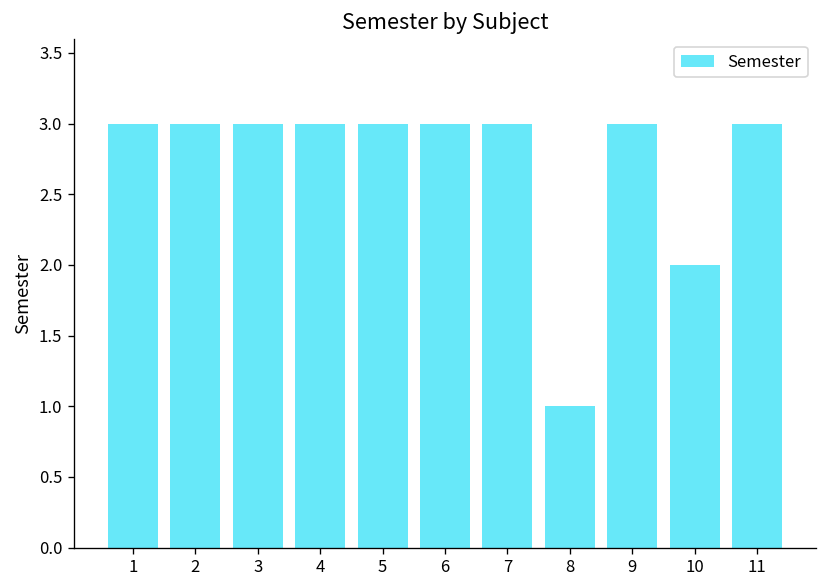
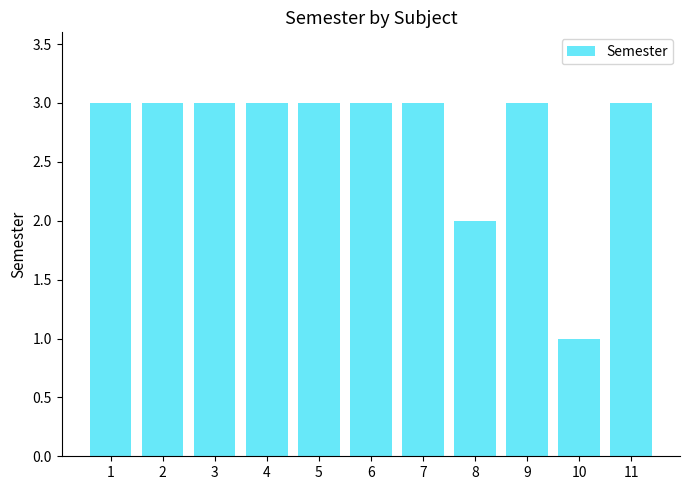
8: 1 -> 2
10: 2 -> 1
